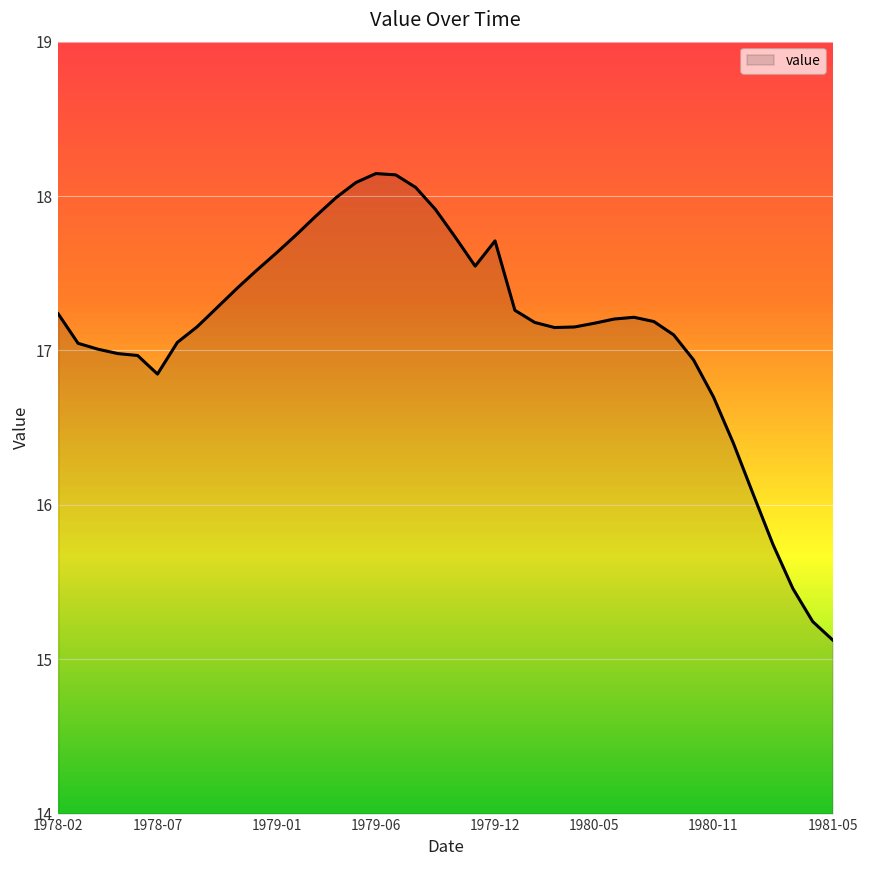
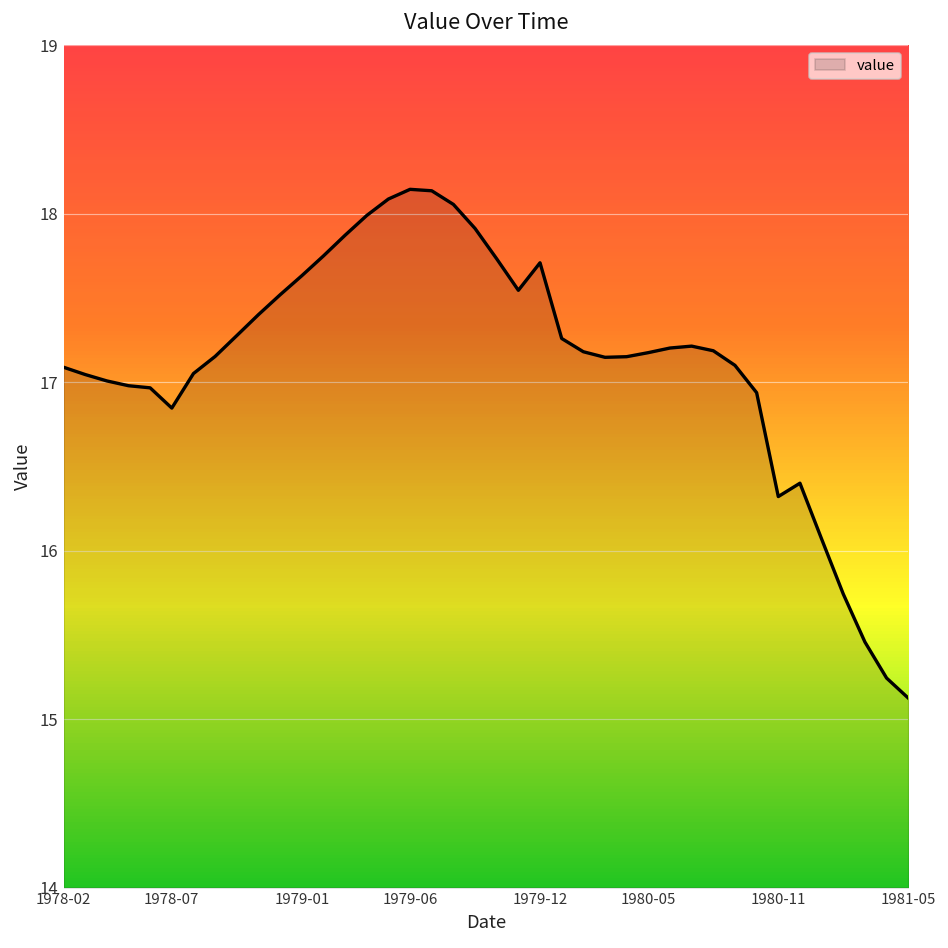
1978-02: 17.24 -> 17.09
1980-11: 16.70 -> 16.32
